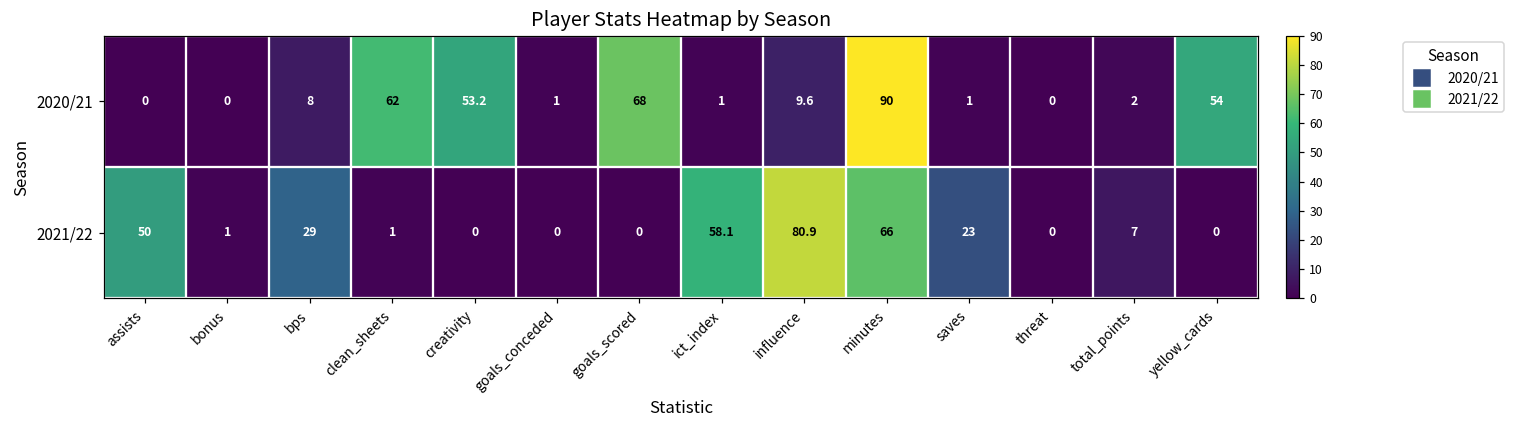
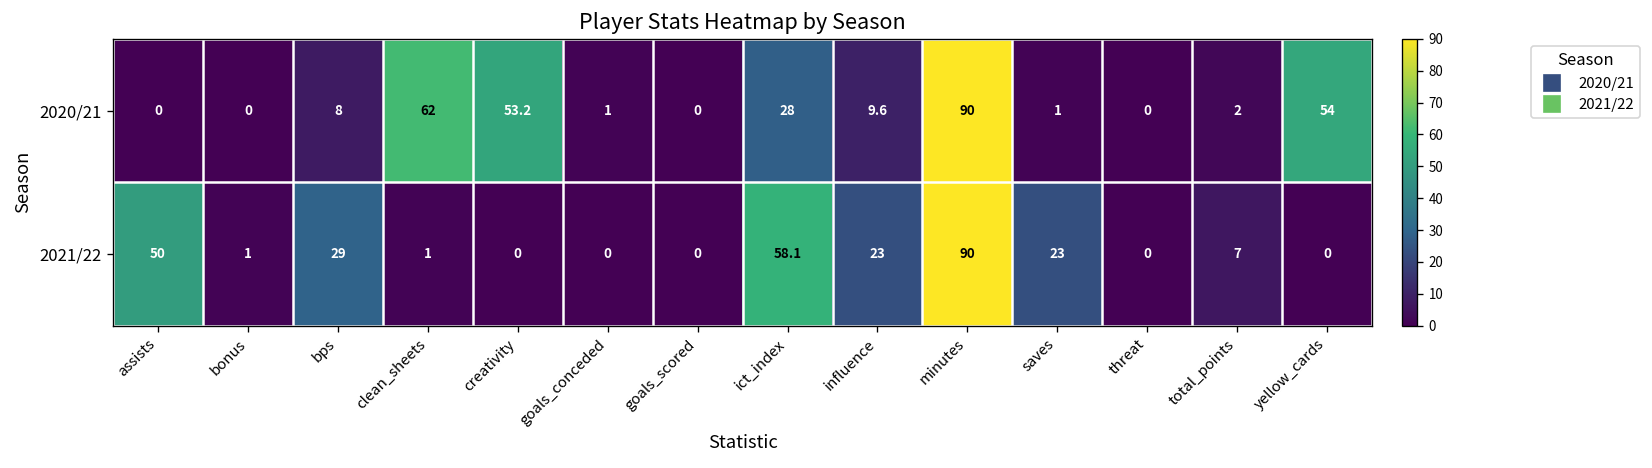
2020/21, goals_scored: 68 -> 0
2020/21, ict_index: 1 -> 28
2021/22, influence: 80.9 -> 23
2021/22, minutes: 66 -> 90
